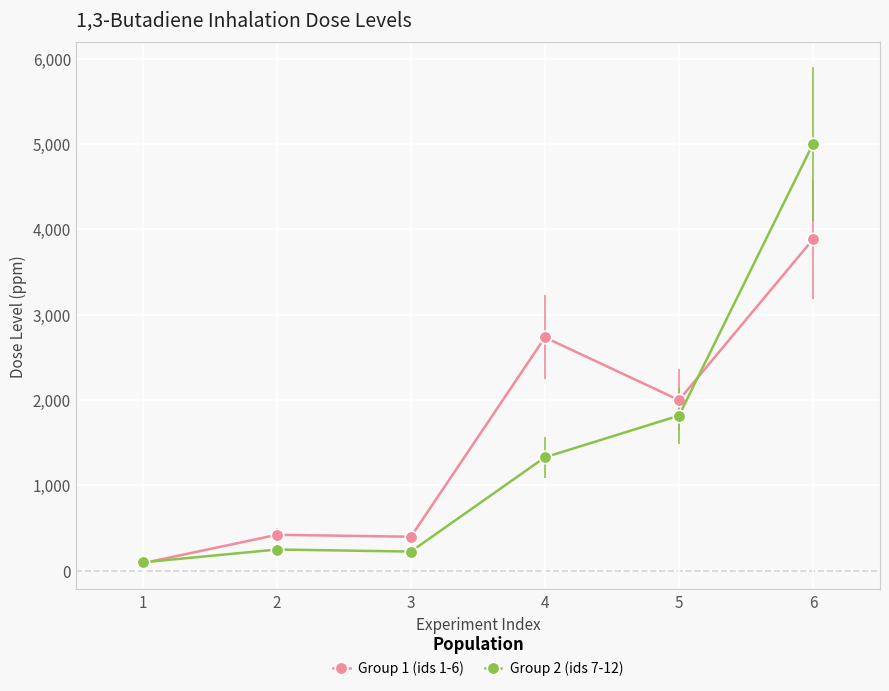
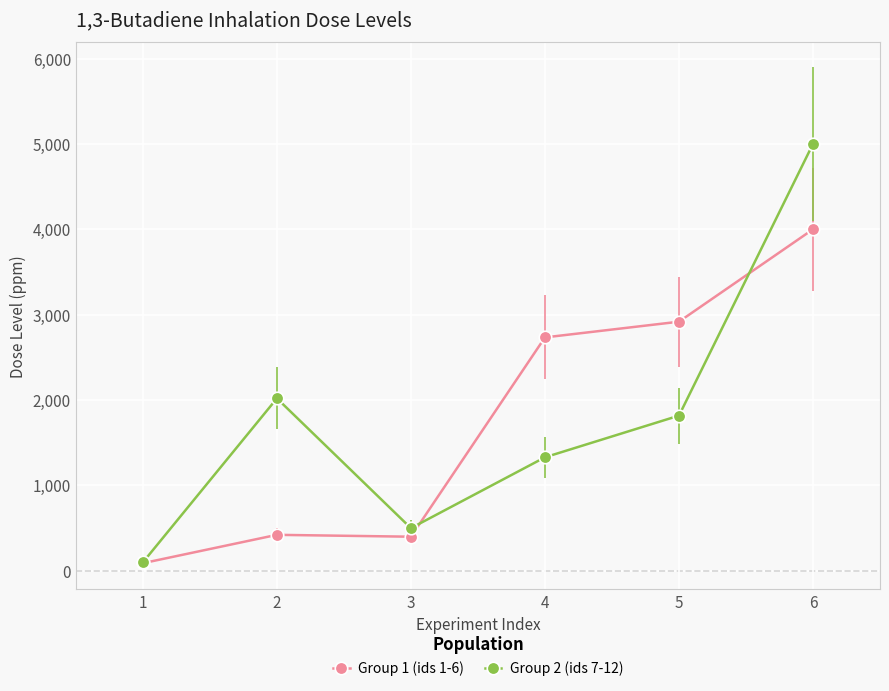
Group 2 (ids 7-12), 2: 300 -> 2,000
Group 2 (ids 7-12), 3: 200 -> 500
Group 1 (ids 1-6), 5: 2,000 -> 2,900
Group 1 (ids 1-6), 6: 3,900 -> 4,000
